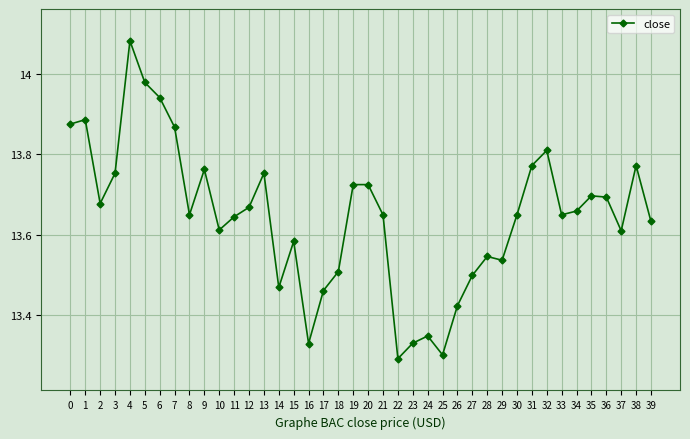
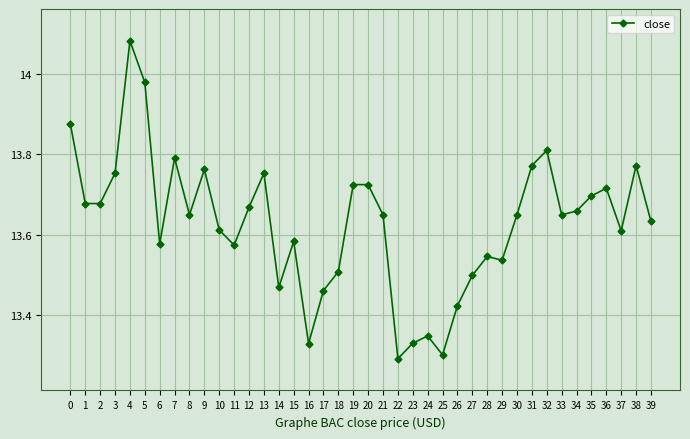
1: 13.89 -> 13.68
6: 13.94 -> 13.58
7: 13.87 -> 13.79
11: 13.64 -> 13.57
36: 13.69 -> 13.72
